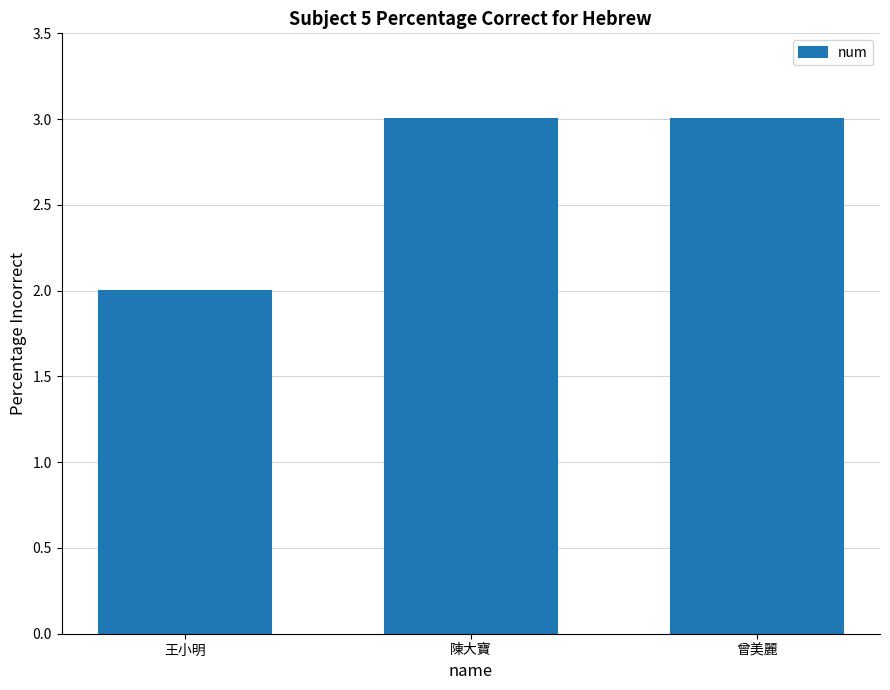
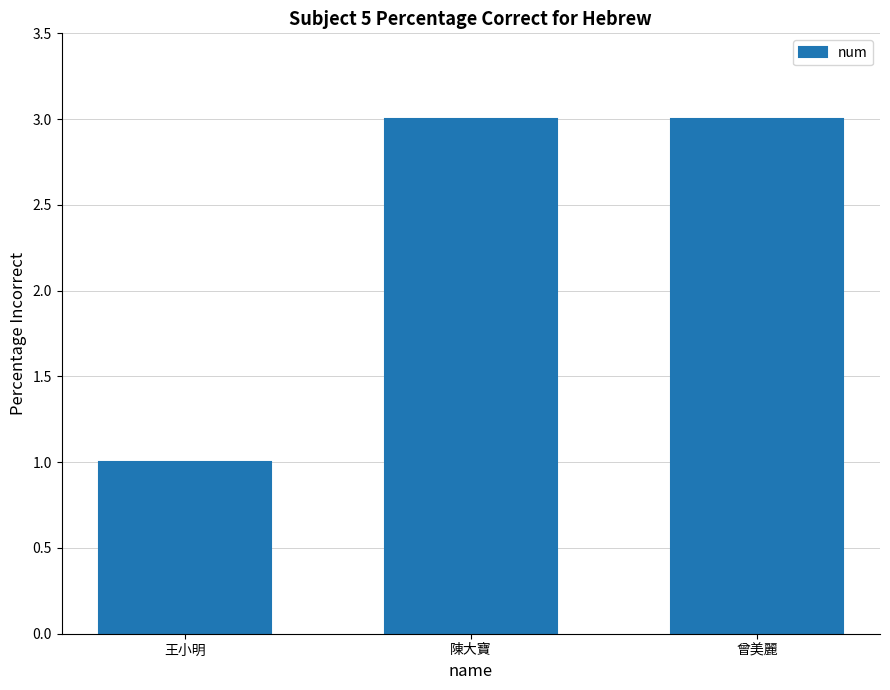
王小明: 2 -> 1
